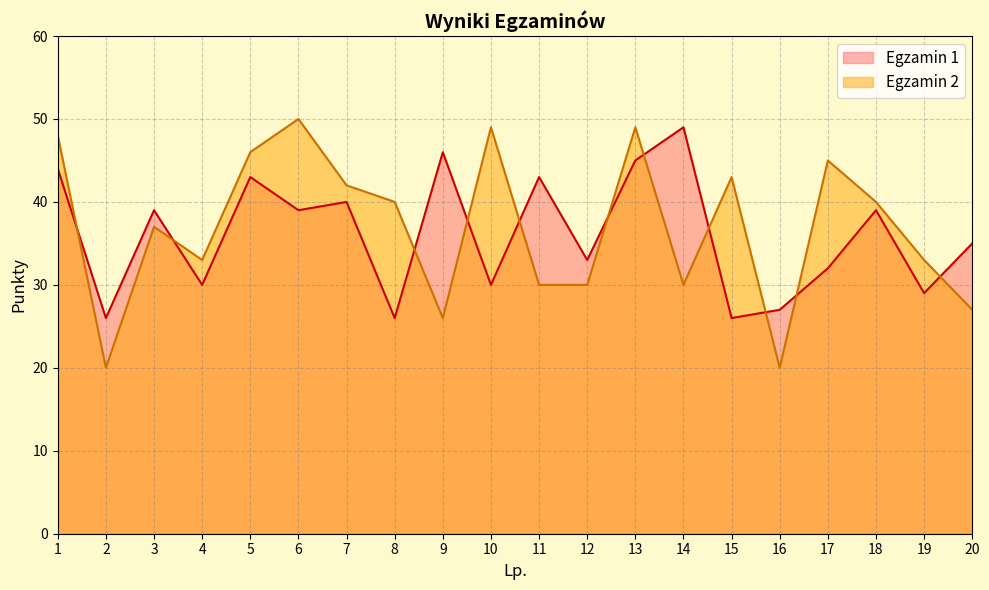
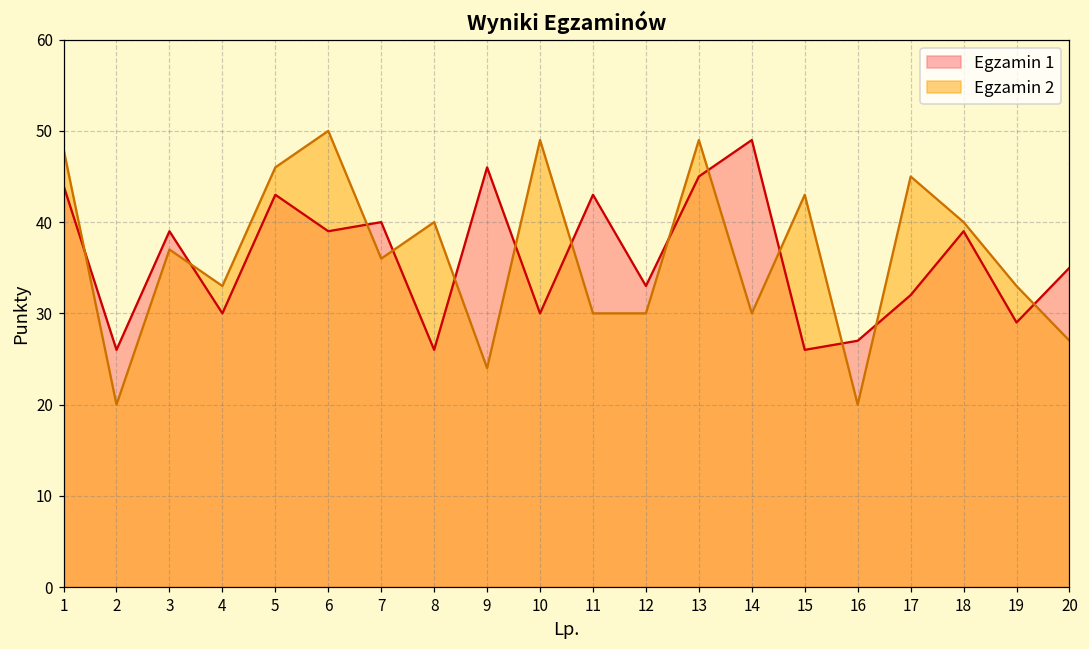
Egzamin 2, 7: 42 -> 36
Egzamin 2, 9: 26 -> 24
